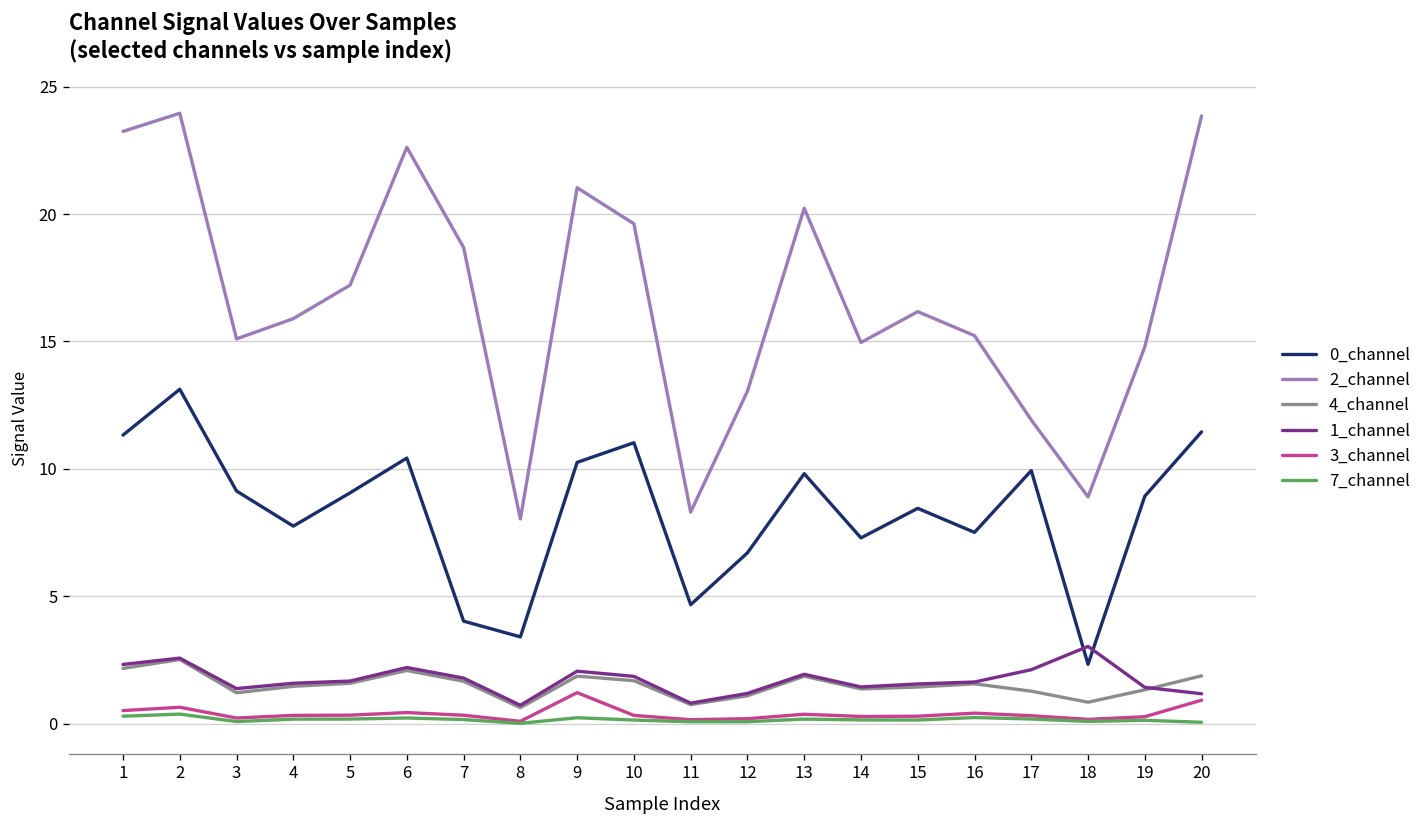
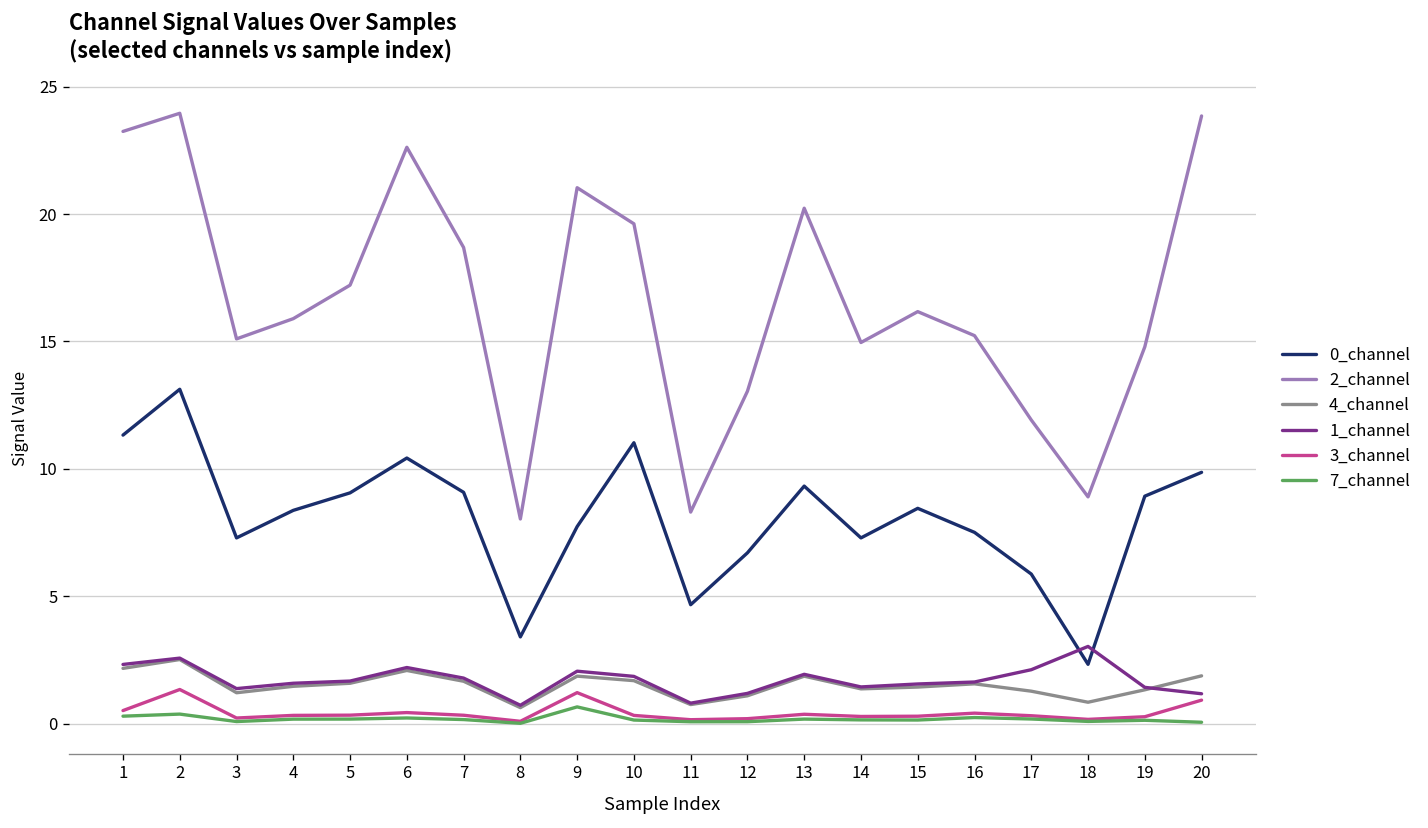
3_channel, 2: 0.6 -> 1.3
0_channel, 3: 9.1 -> 7.3
0_channel, 4: 7.8 -> 8.4
0_channel, 7: 4.0 -> 9.1
0_channel, 9: 10.3 -> 7.7
7_channel, 9: 0.2 -> 0.7
0_channel, 13: 9.8 -> 9.3
0_channel, 17: 9.9 -> 5.9
0_channel, 20: 11.5 -> 9.9
